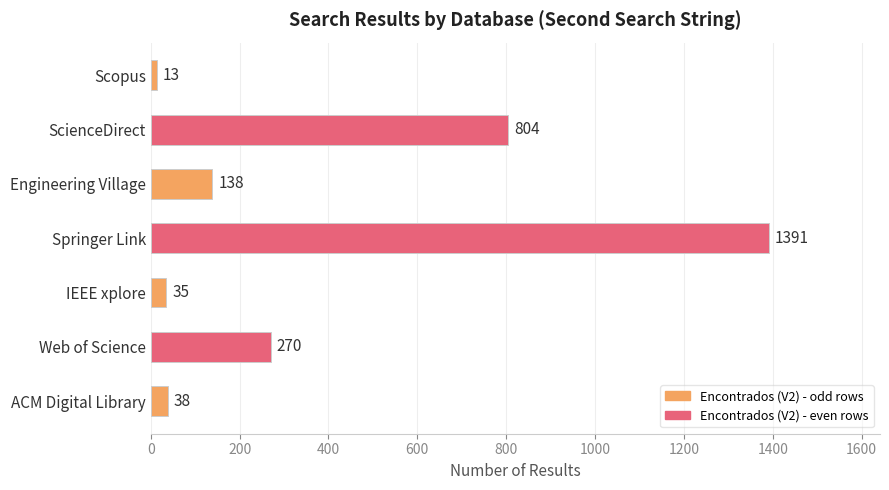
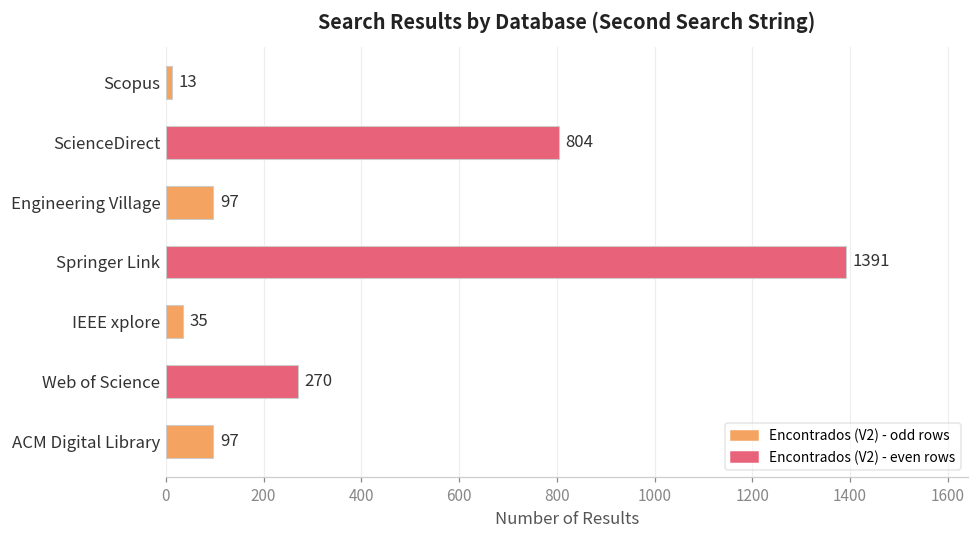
Engineering Village: 138 -> 97
ACM Digital Library: 38 -> 97
